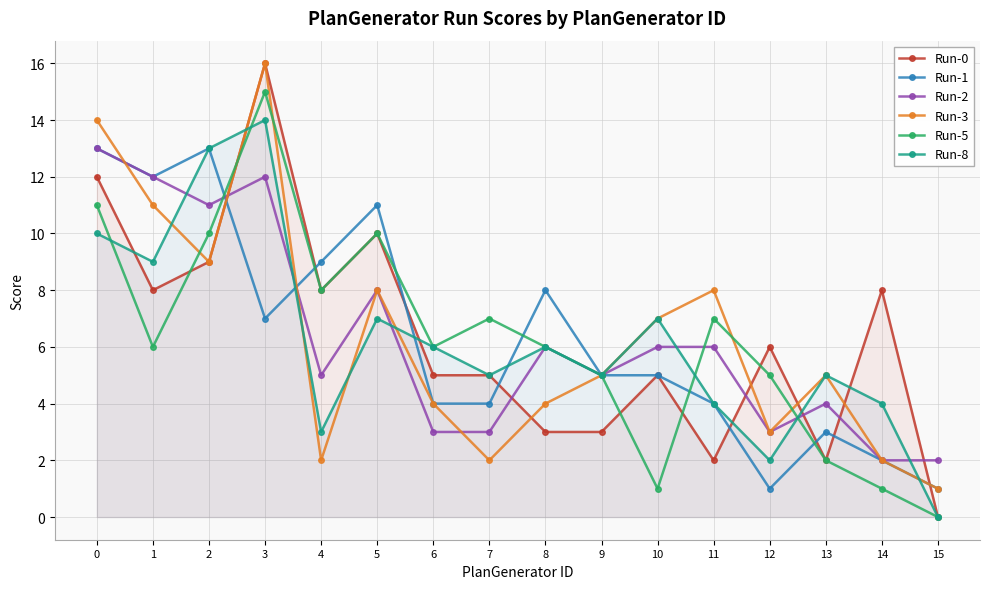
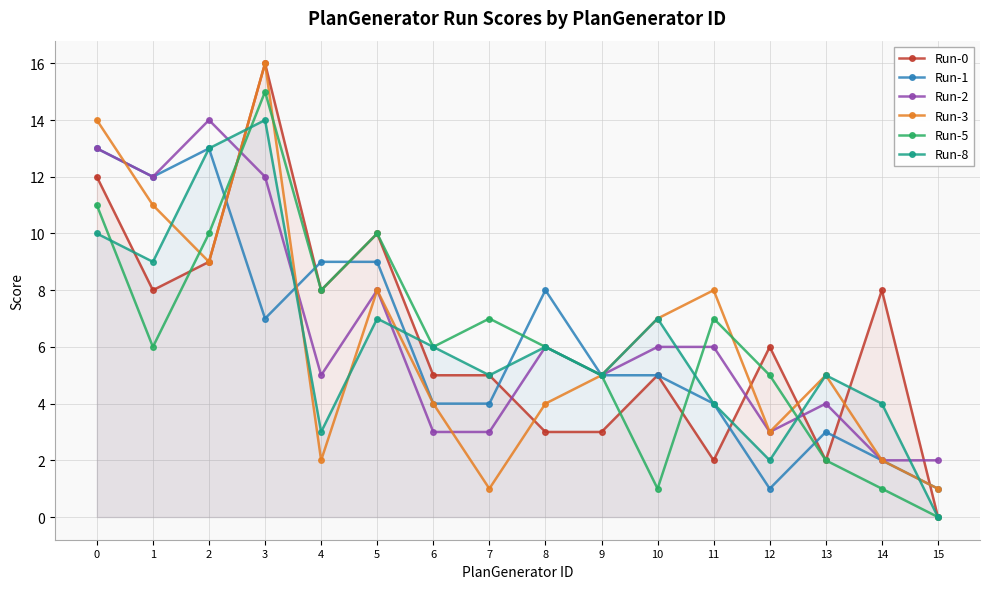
Run-2, 2: 11 -> 14
Run-1, 5: 11 -> 9
Run-3, 7: 2 -> 1
